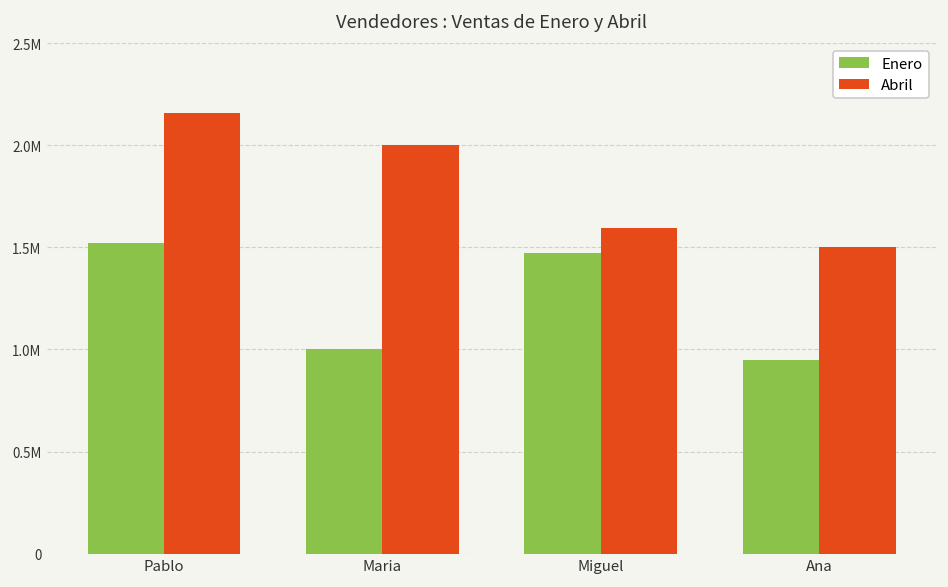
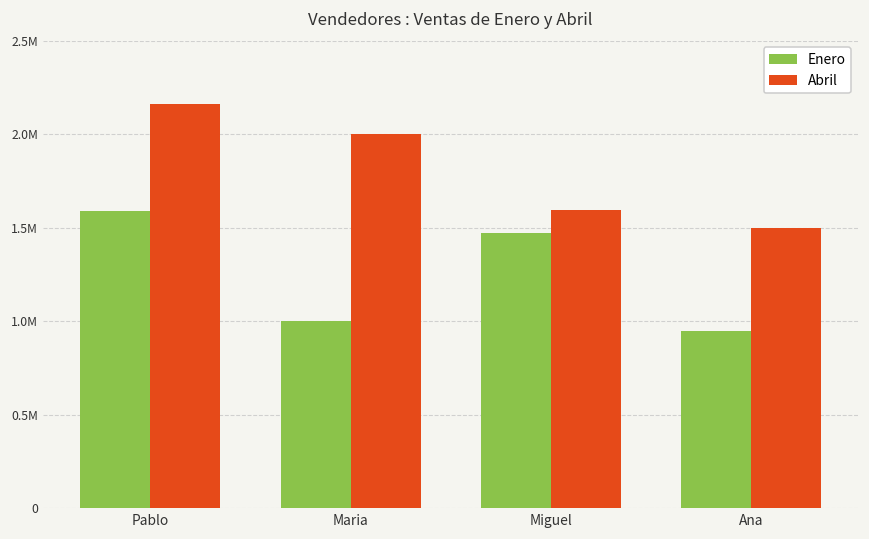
Enero, Pablo: 1520000 -> 1590000
